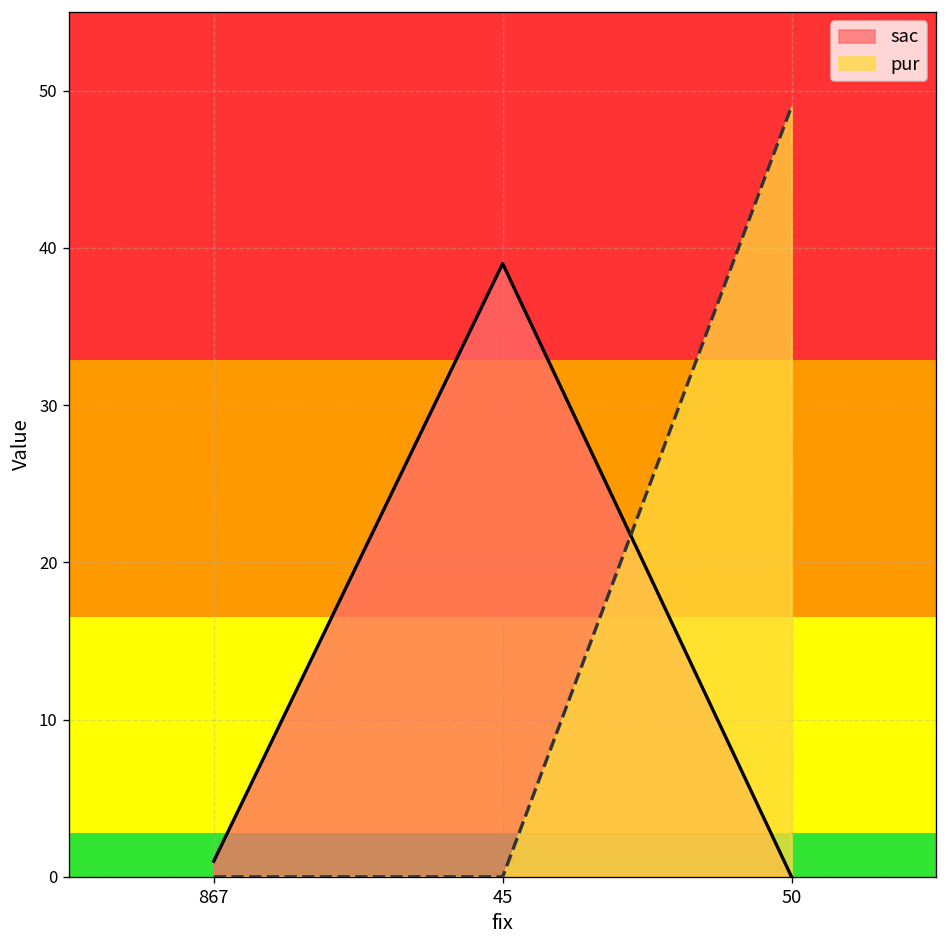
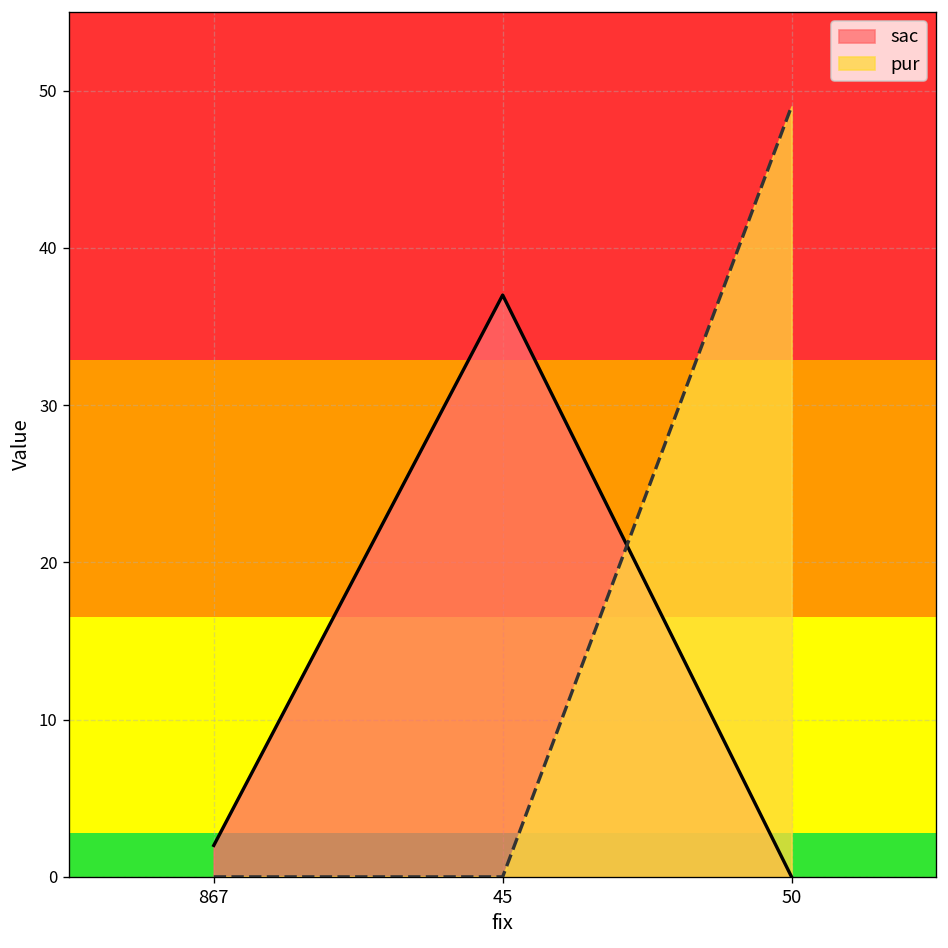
sac, 867: 1 -> 2
sac, 45: 39 -> 37
